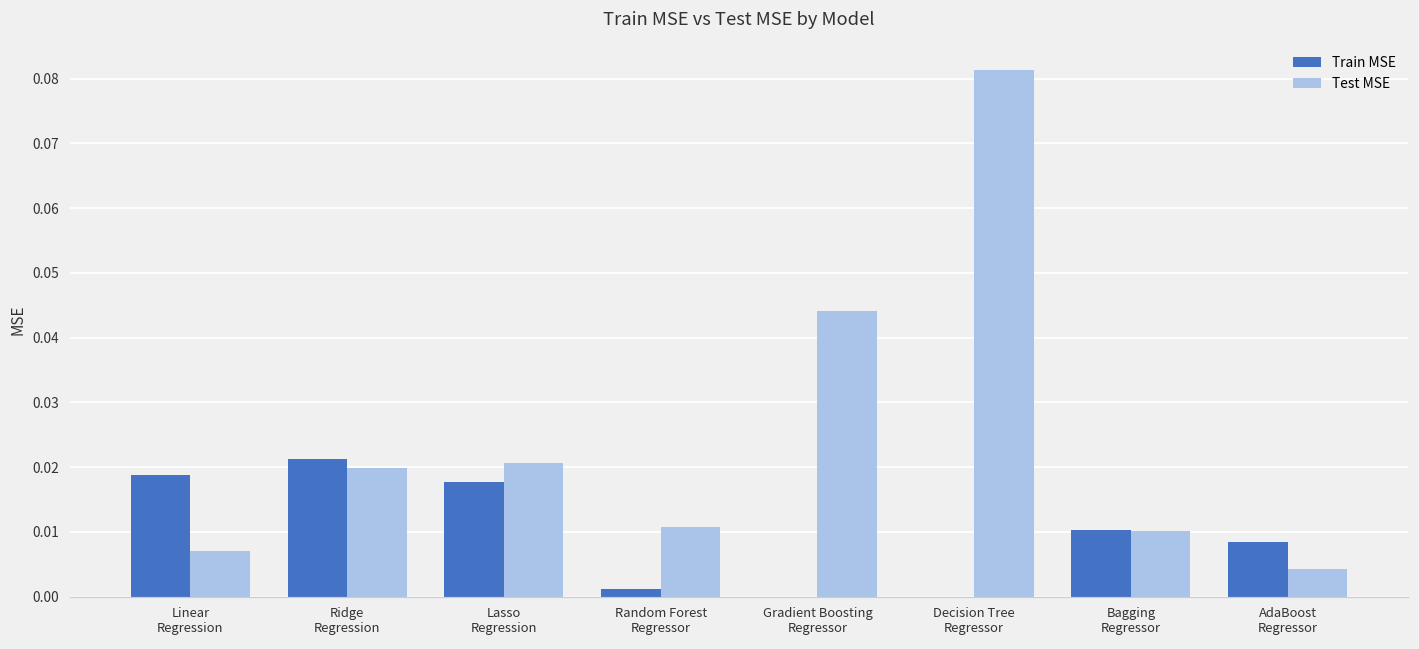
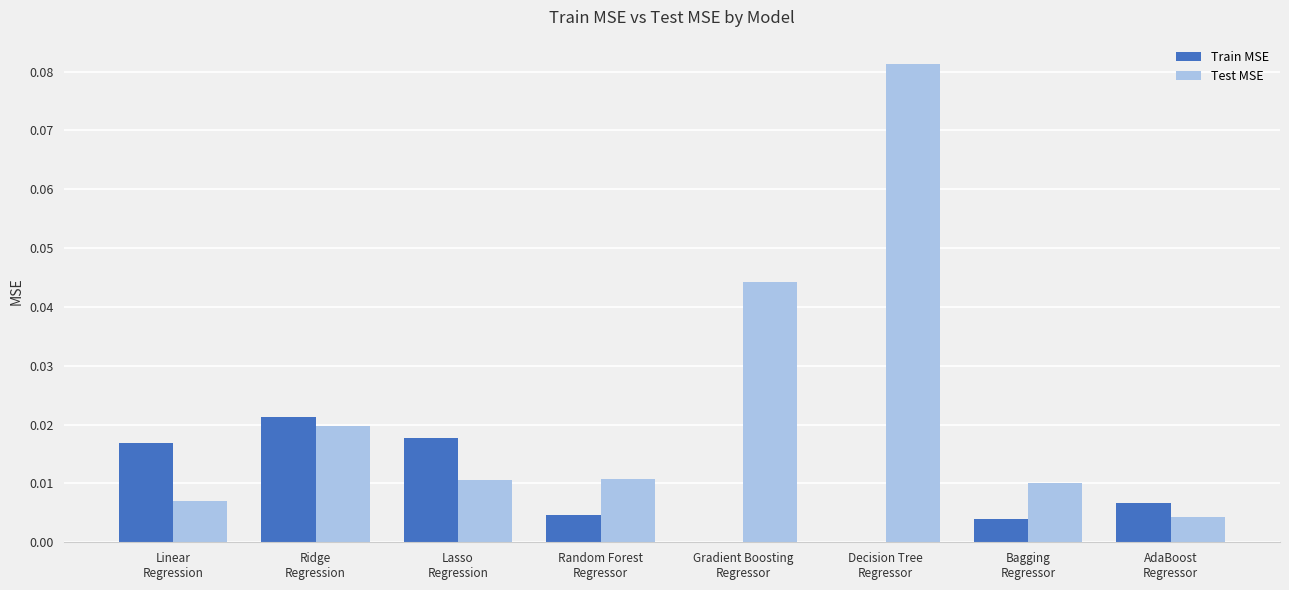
Train MSE, Linear Regression: 0.019 -> 0.017
Test MSE, Lasso Regression: 0.021 -> 0.011
Train MSE, Random Forest Regressor: 0.001 -> 0.005
Train MSE, Bagging Regressor: 0.010 -> 0.004
Train MSE, AdaBoost Regressor: 0.008 -> 0.007
